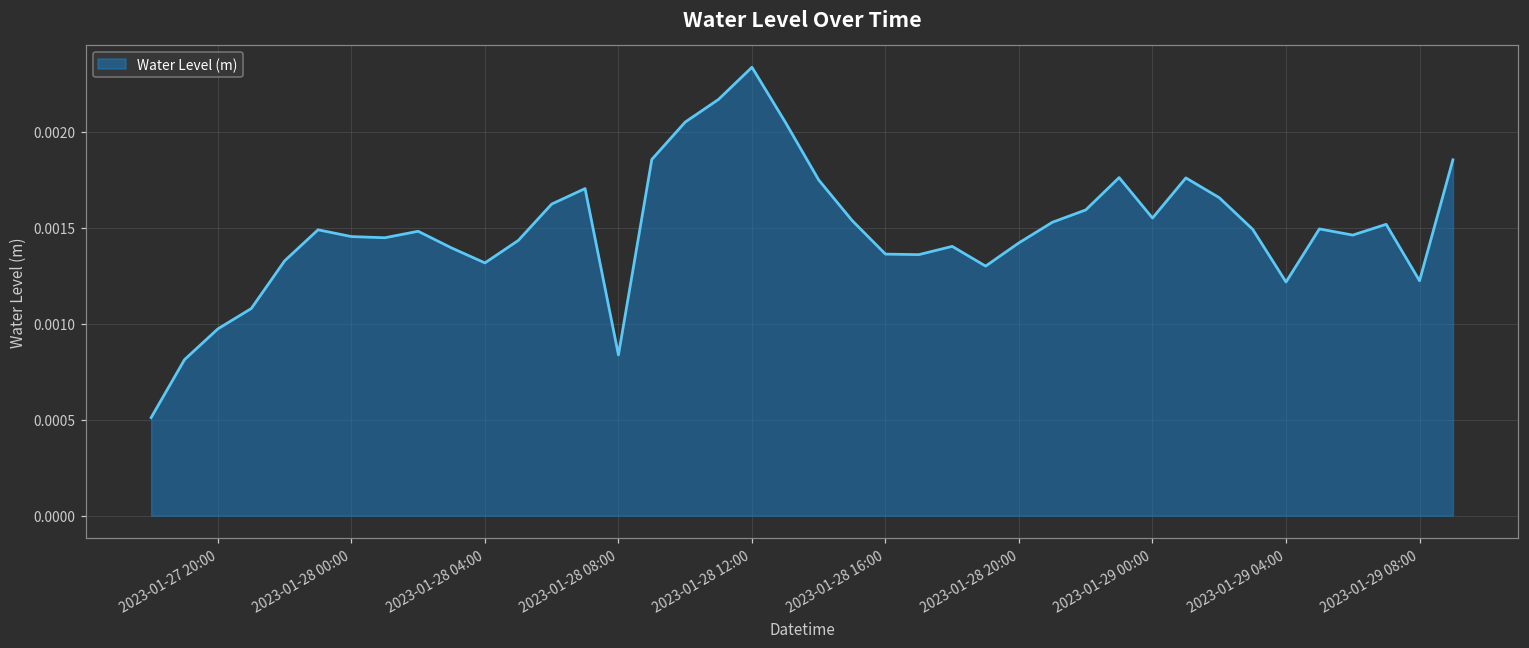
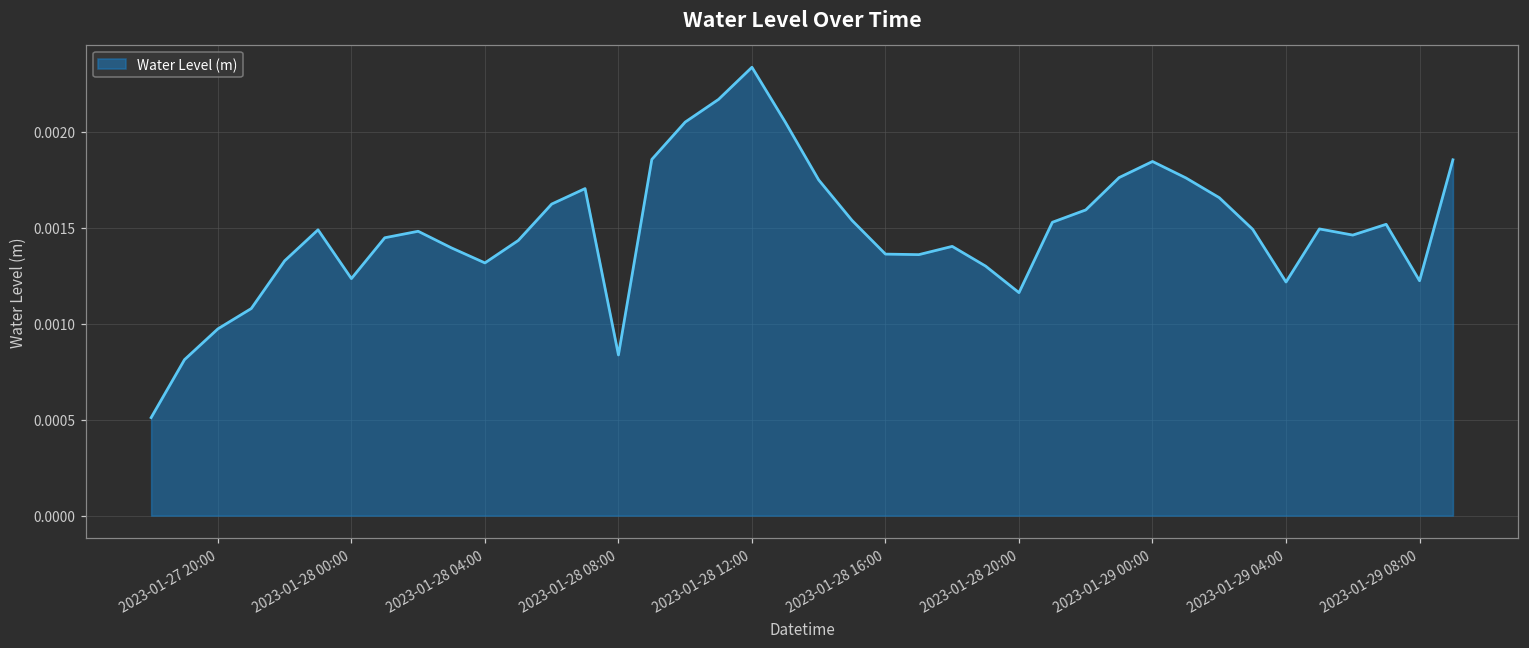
2023-01-28 00:00: 0.00145 -> 0.00123
2023-01-28 20:00: 0.00142 -> 0.00116
2023-01-29 00:00: 0.00155 -> 0.00184
